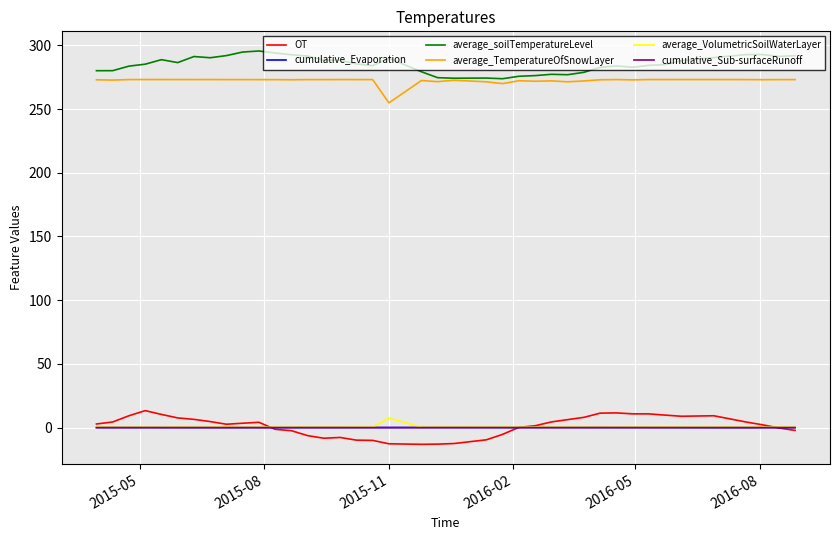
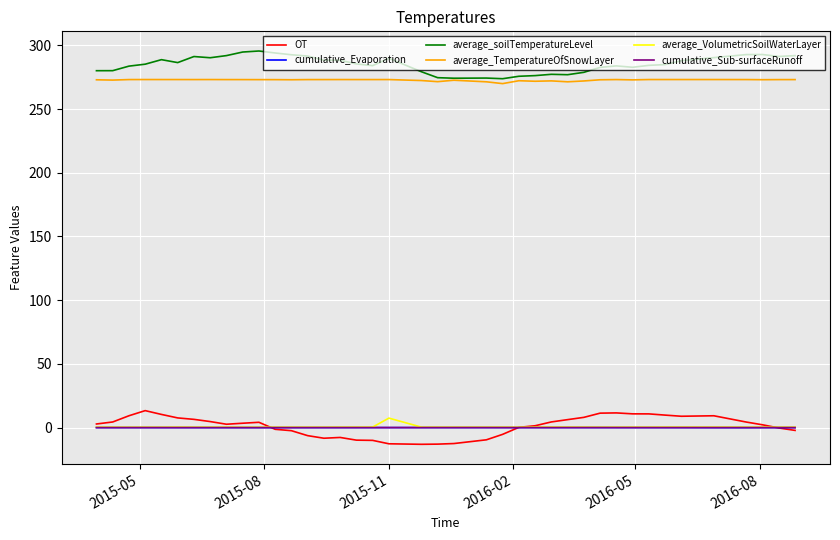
average_TemperatureOfSnowLayer, 2015-11: 255 -> 273
